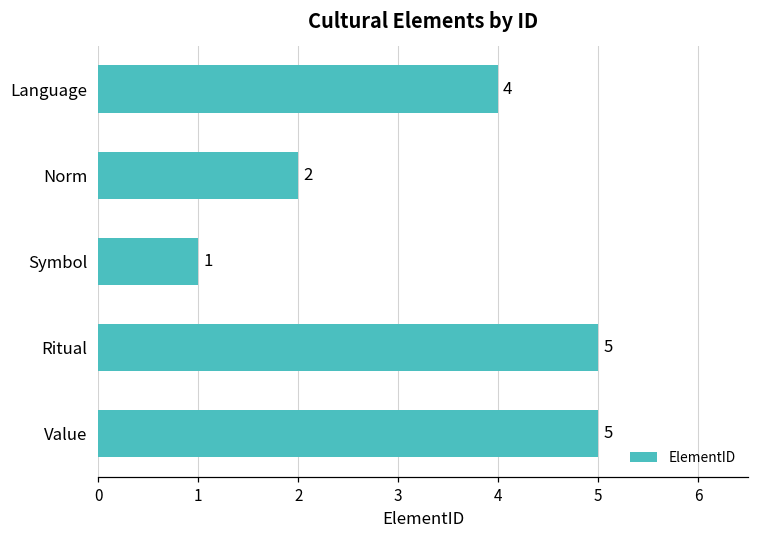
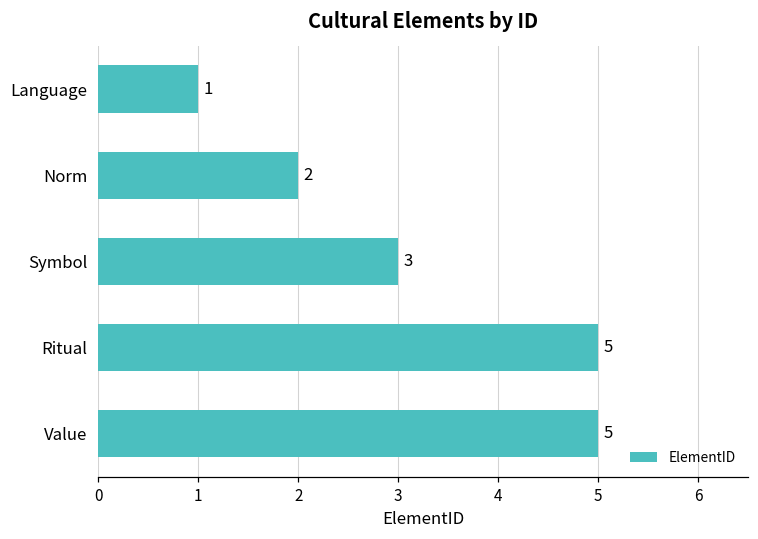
Language: 4 -> 1
Symbol: 1 -> 3
